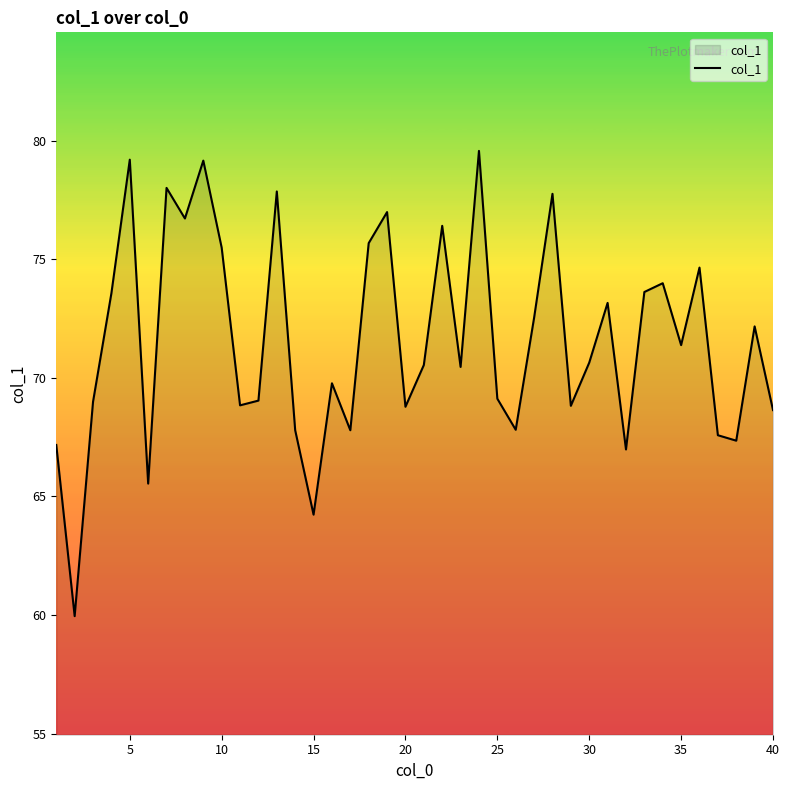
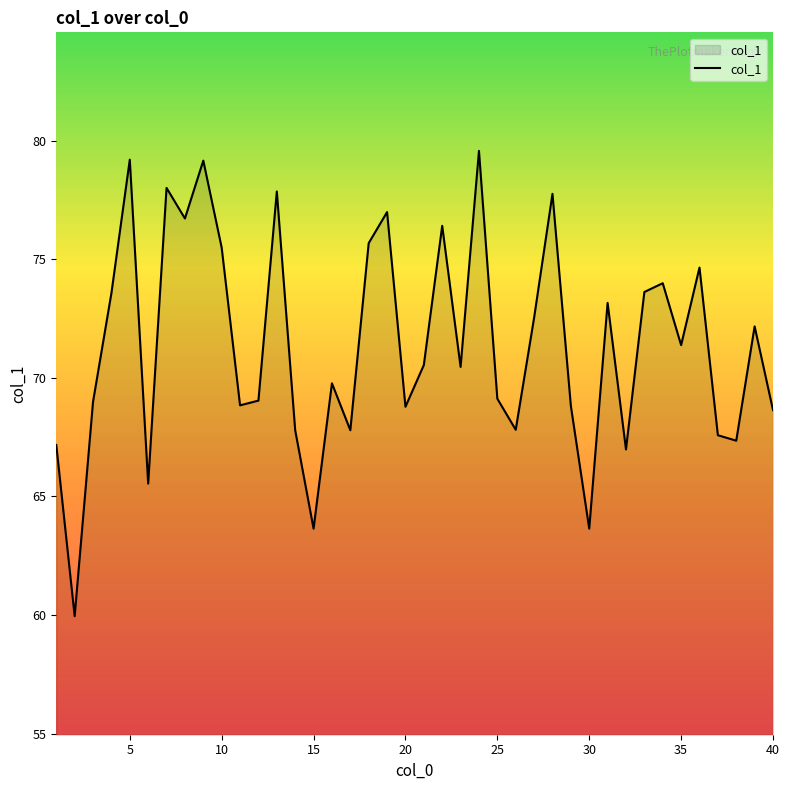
15: 64.2 -> 63.6
30: 70.6 -> 63.6
